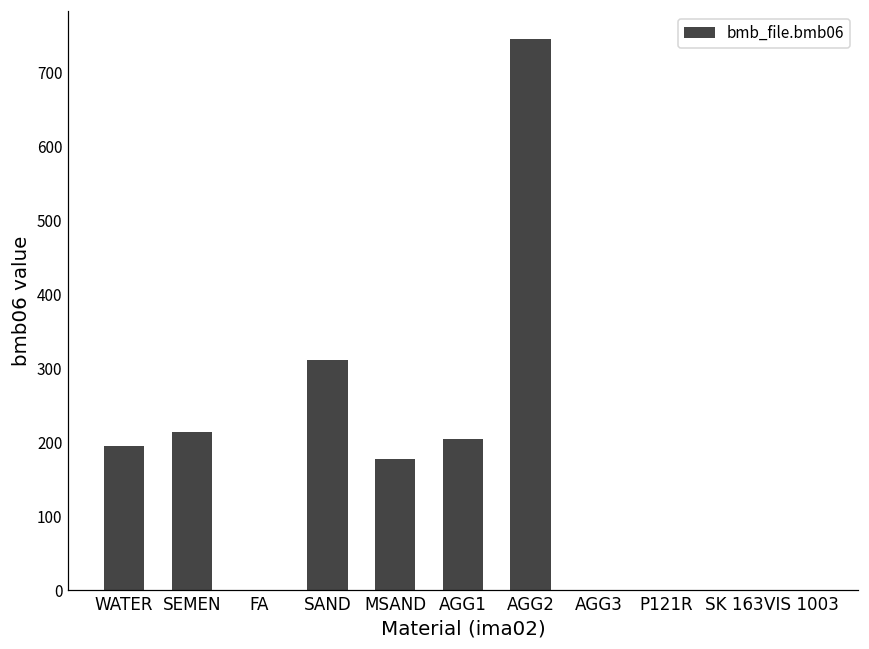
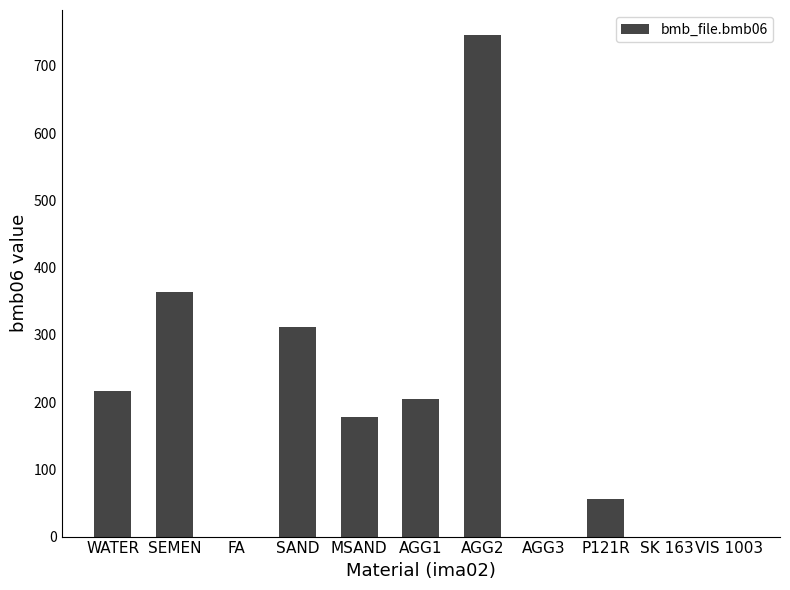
WATER: 200 -> 220
SEMEN: 210 -> 360
P121R: 0 -> 60
